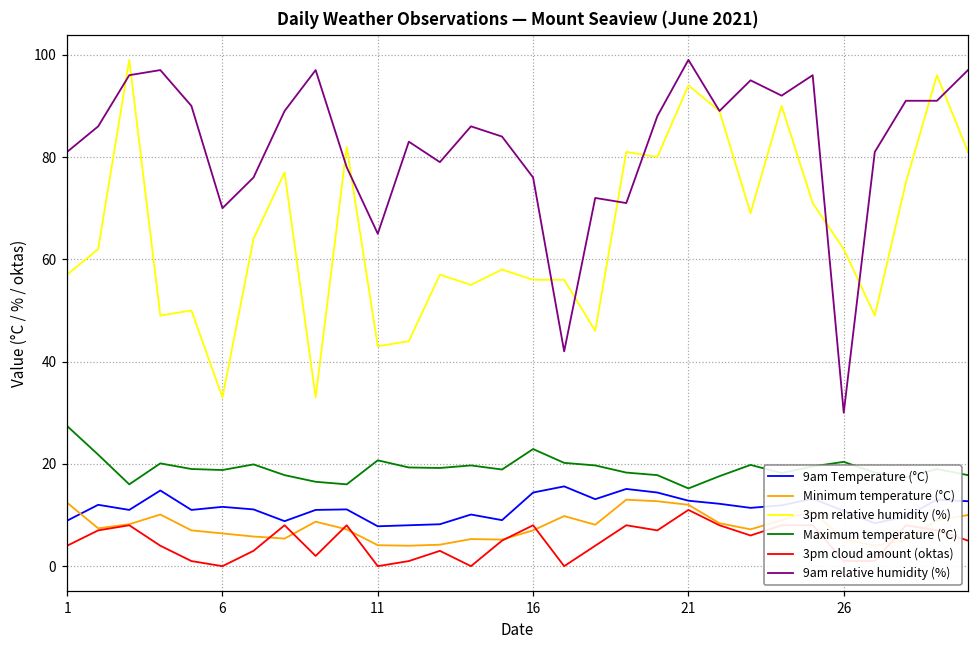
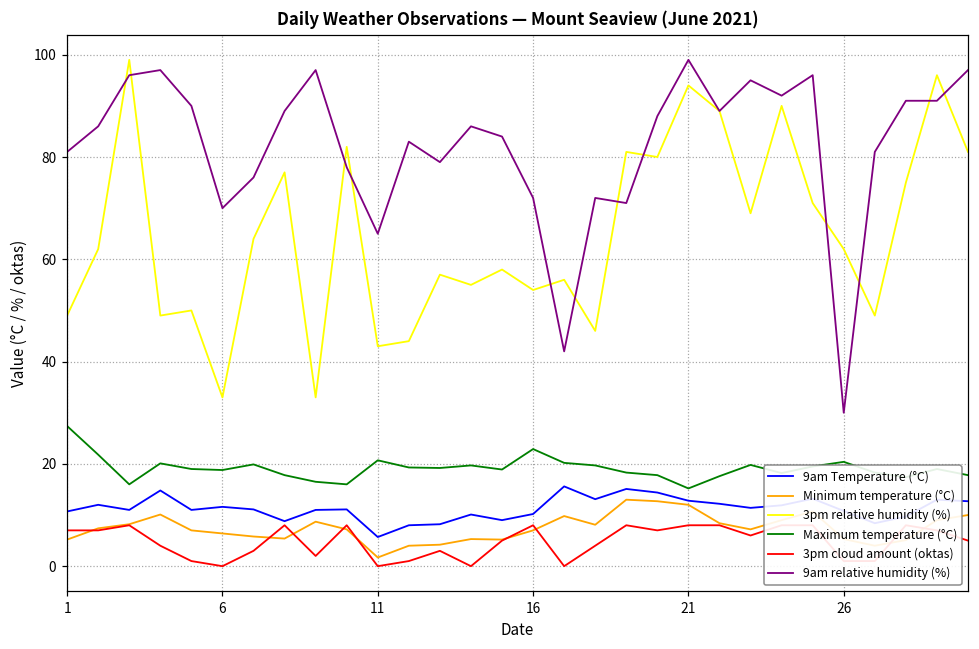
9am Temperature (°C), 1: 9 -> 11
Minimum temperature (°C), 1: 12 -> 5
3pm relative humidity (%), 1: 57 -> 49
3pm cloud amount (oktas), 1: 4 -> 7
9am Temperature (°C), 11: 8 -> 6
Minimum temperature (°C), 11: 4 -> 2
9am Temperature (°C), 16: 14 -> 10
3pm relative humidity (%), 16: 56 -> 54
9am relative humidity (%), 16: 76 -> 72
3pm cloud amount (oktas), 21: 11 -> 8
